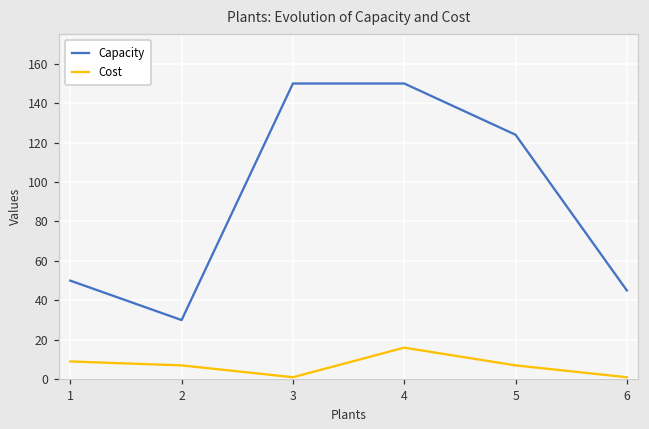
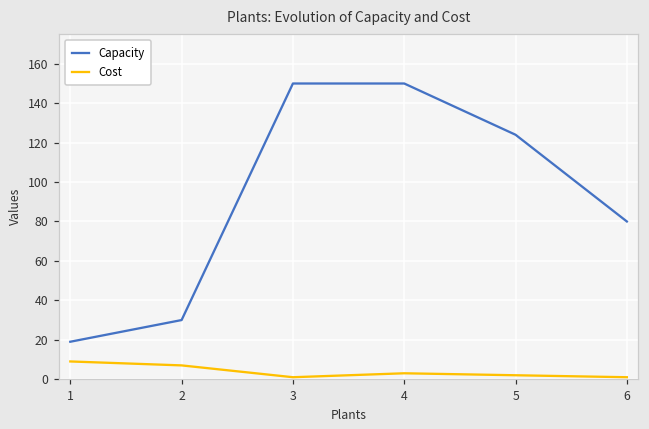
Capacity, 1: 50 -> 19
Cost, 4: 16 -> 3
Cost, 5: 7 -> 2
Capacity, 6: 45 -> 80
